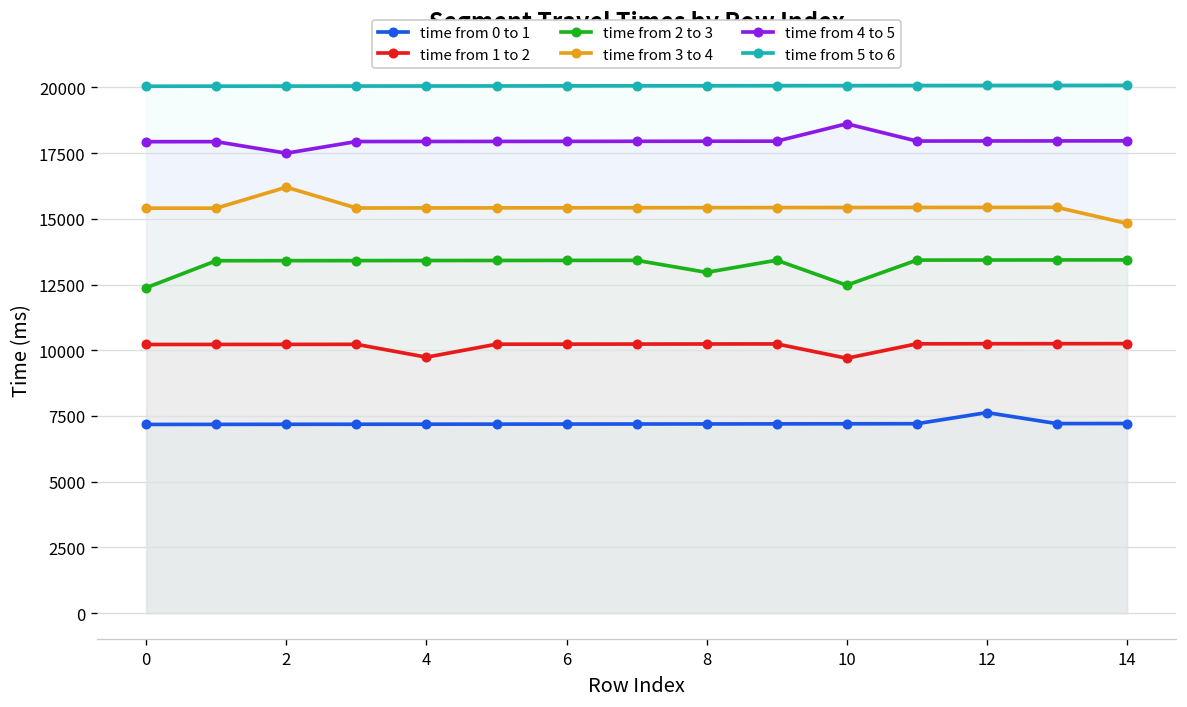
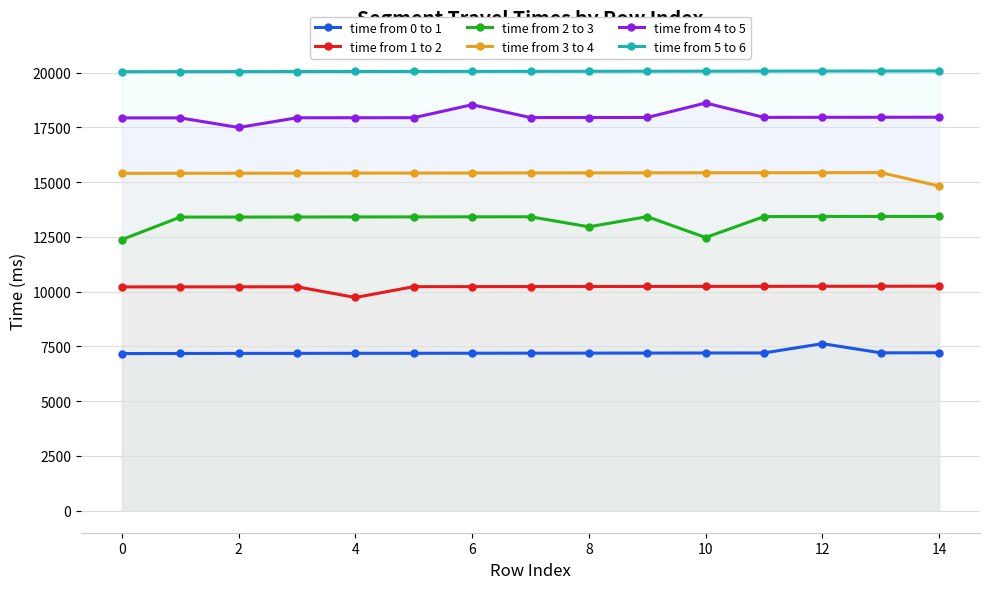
time from 3 to 4, 2: 16200 -> 15400
time from 4 to 5, 6: 17900 -> 18500
time from 1 to 2, 10: 9700 -> 10200
